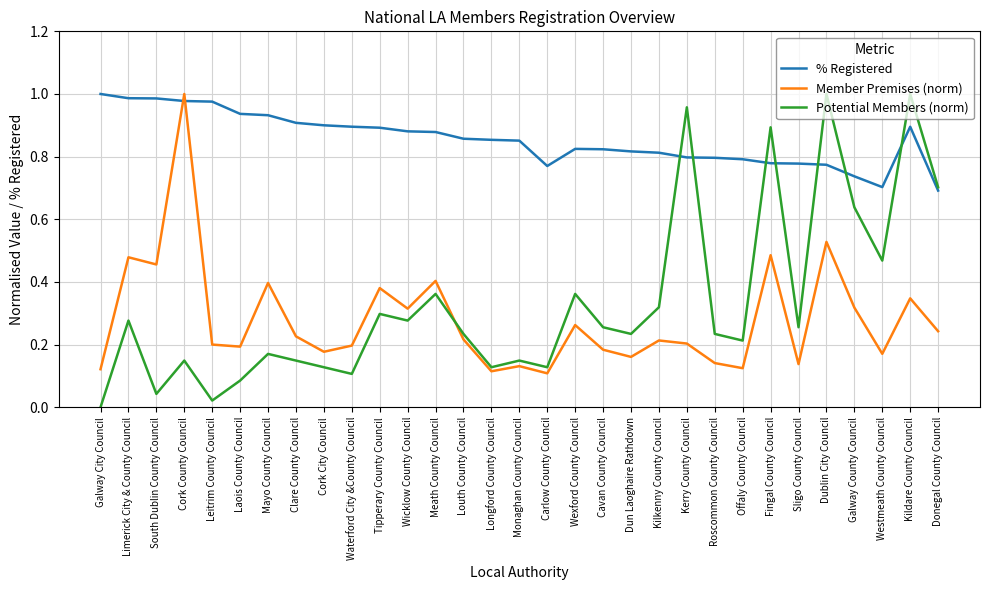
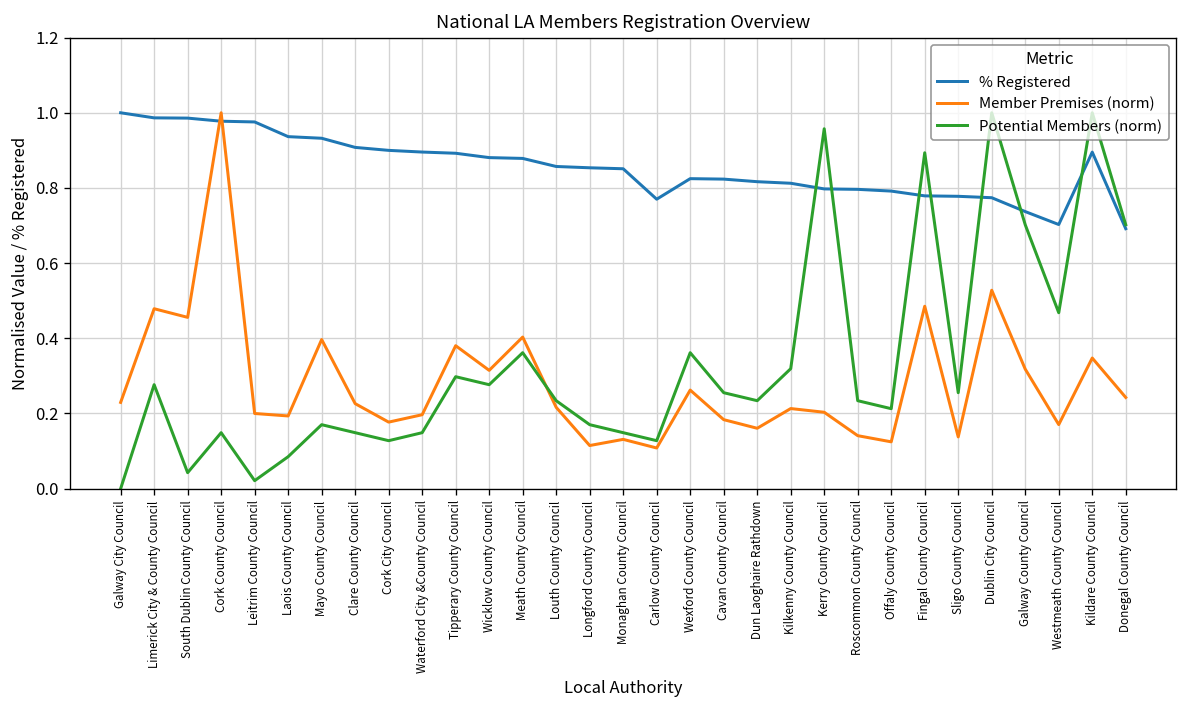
Member Premises (norm), Galway City Council: 0.12 -> 0.23
Potential Members (norm), Waterford City &County Council: 0.11 -> 0.15
Potential Members (norm), Longford County Council: 0.13 -> 0.17
Potential Members (norm), Galway County Council: 0.64 -> 0.70
